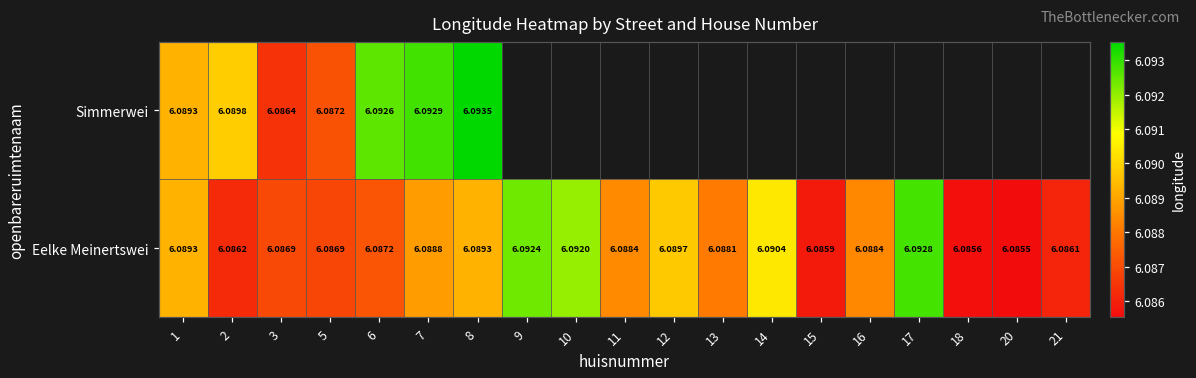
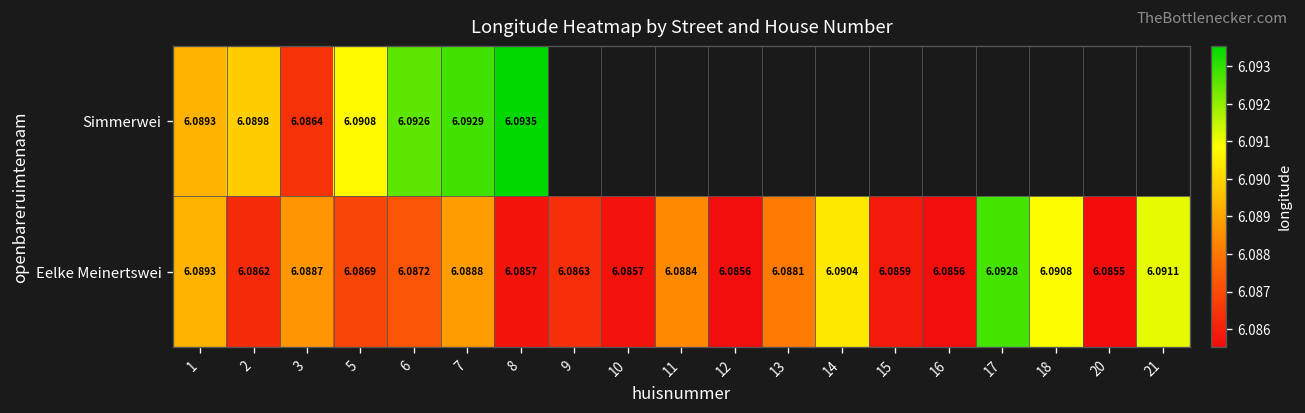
Simmerwei, 5: 6.0872 -> 6.0908
Eelke Meinertswei, 3: 6.0869 -> 6.0887
Eelke Meinertswei, 8: 6.0893 -> 6.0857
Eelke Meinertswei, 9: 6.0924 -> 6.0863
Eelke Meinertswei, 10: 6.0920 -> 6.0857
Eelke Meinertswei, 12: 6.0897 -> 6.0856
Eelke Meinertswei, 16: 6.0884 -> 6.0856
Eelke Meinertswei, 18: 6.0856 -> 6.0908
Eelke Meinertswei, 21: 6.0861 -> 6.0911
